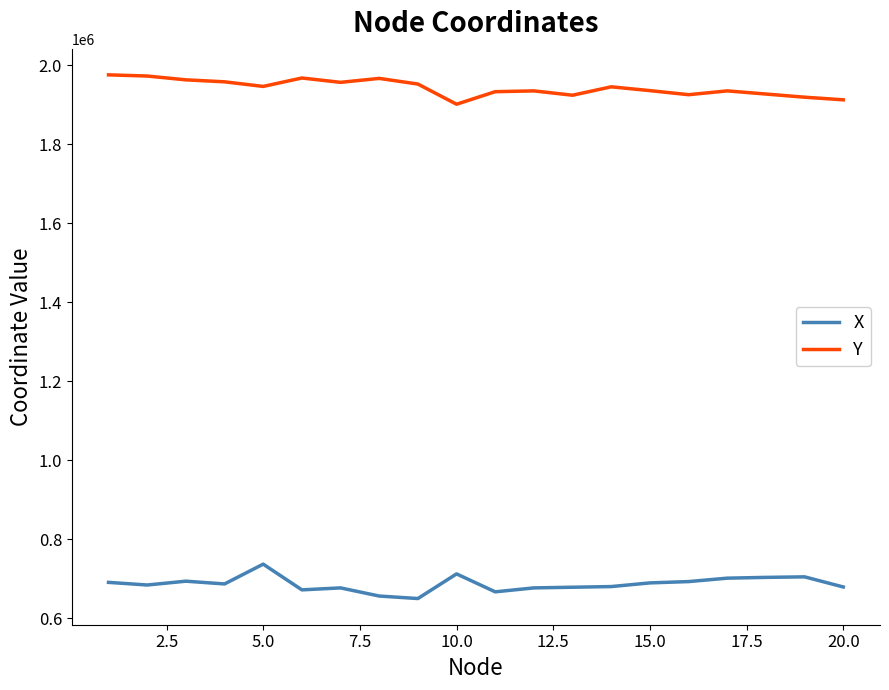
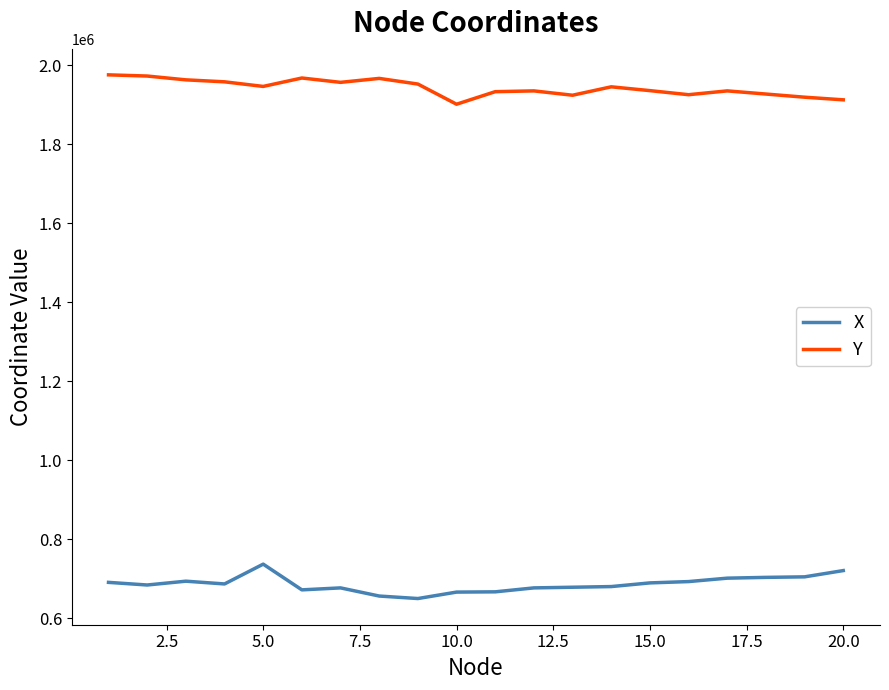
X, 10.0: 710000 -> 670000
X, 20.0: 680000 -> 720000
